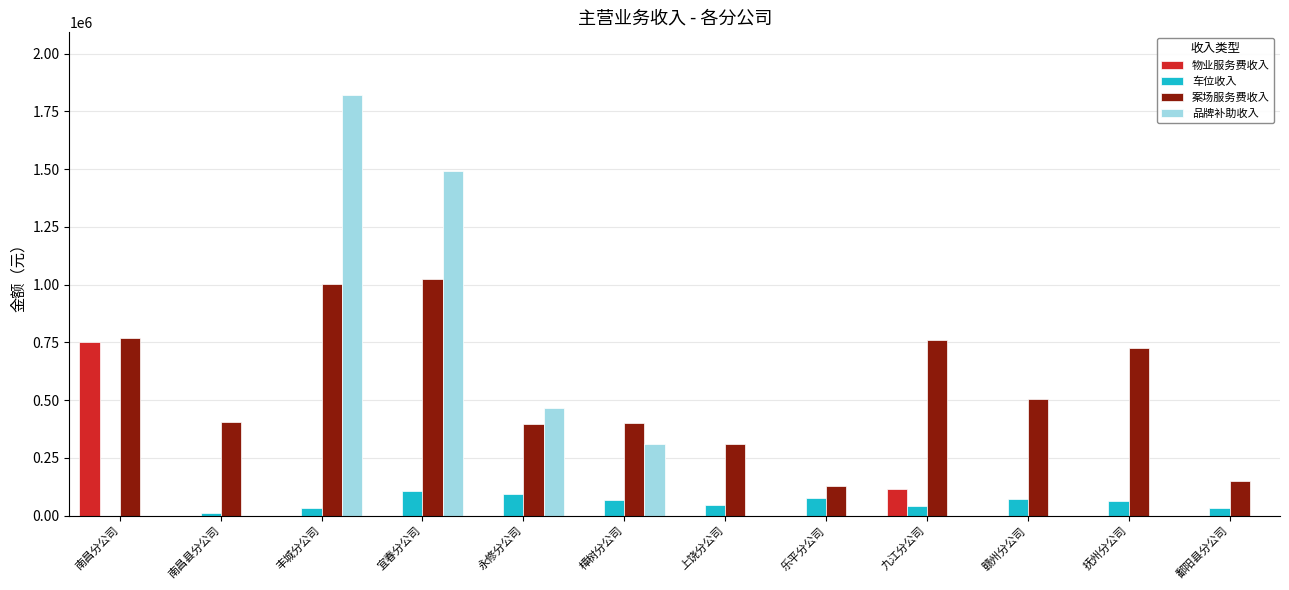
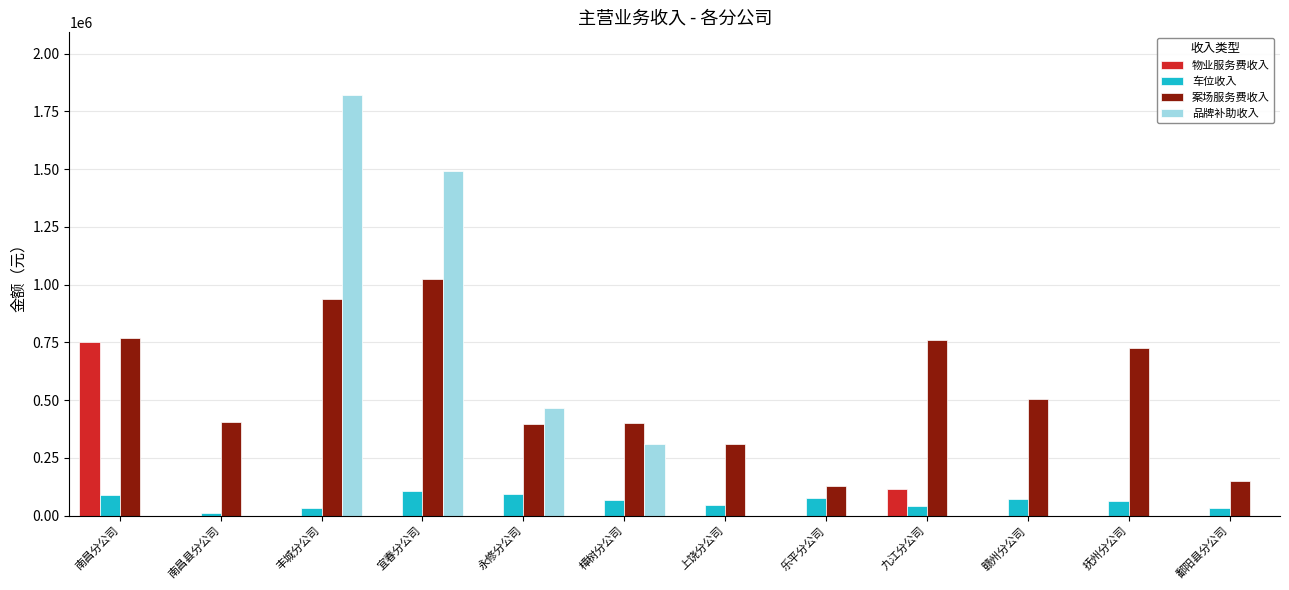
车位收入, 南昌分公司: 0 -> 90000
案场服务费收入, 丰城分公司: 1000000 -> 940000
